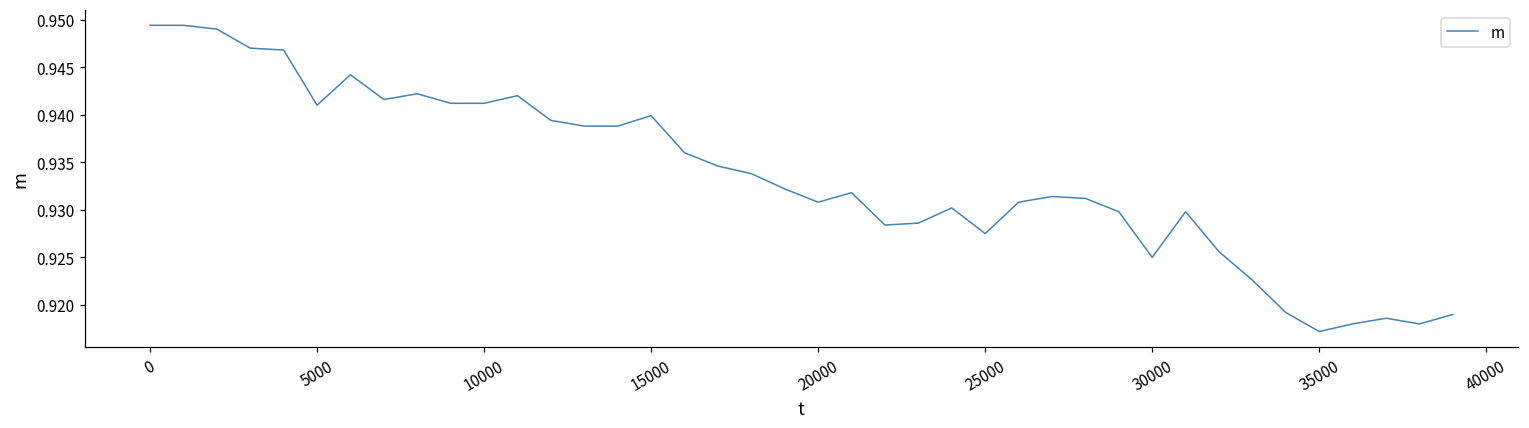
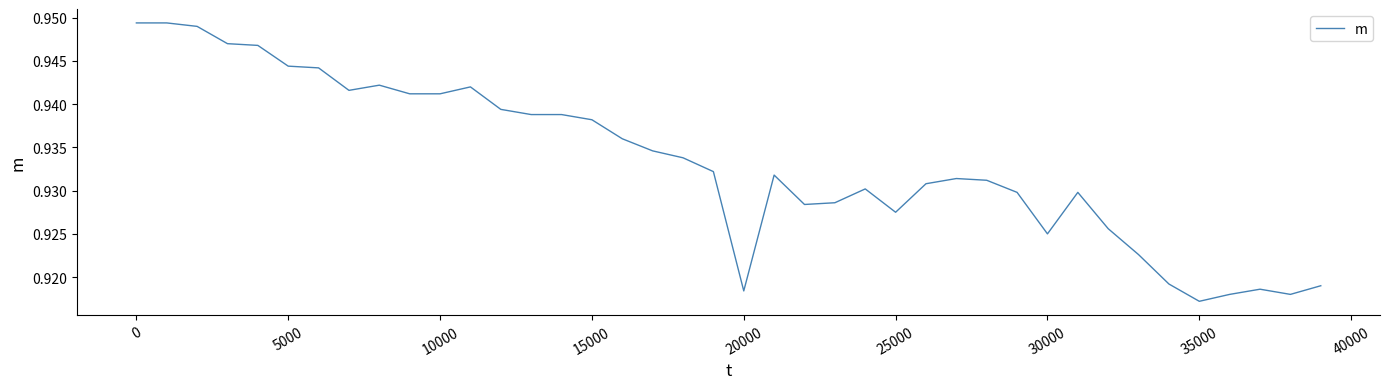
5000: 0.941 -> 0.944
15000: 0.940 -> 0.938
20000: 0.931 -> 0.918
